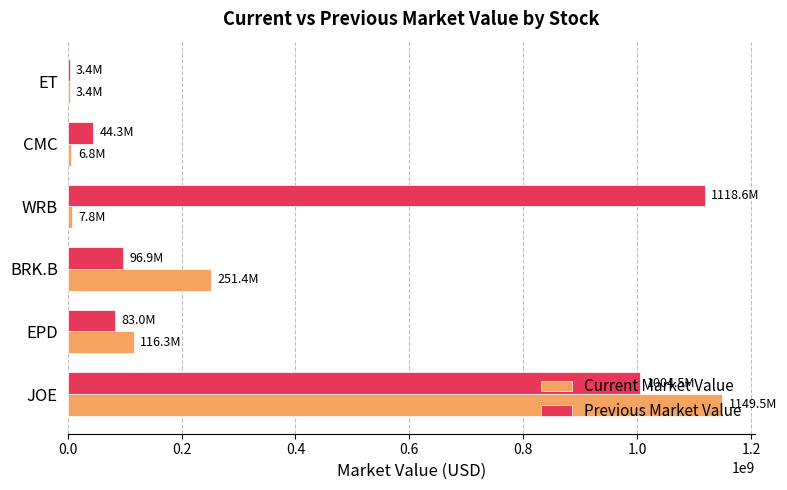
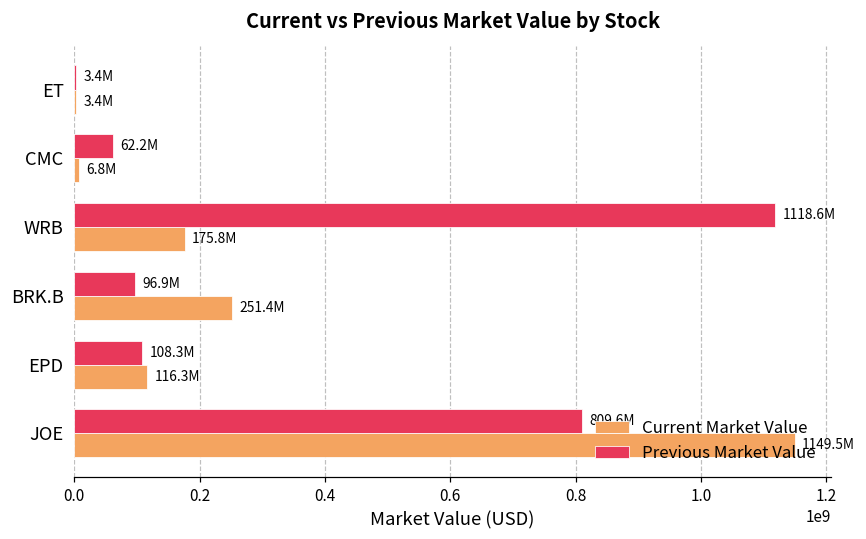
Previous Market Value, CMC: 44.3M -> 62.2M
Current Market Value, WRB: 7.8M -> 175.8M
Previous Market Value, EPD: 83.0M -> 108.3M
Previous Market Value, JOE: 1004.5M -> 809.6M
